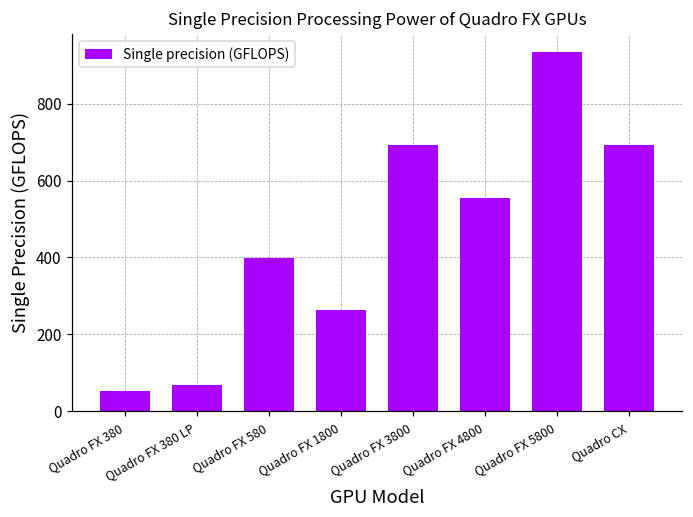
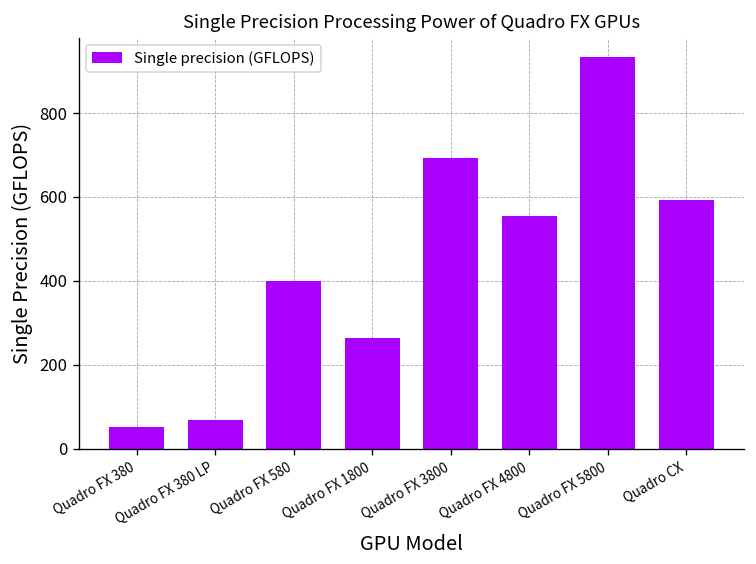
Quadro CX: 690 -> 590
